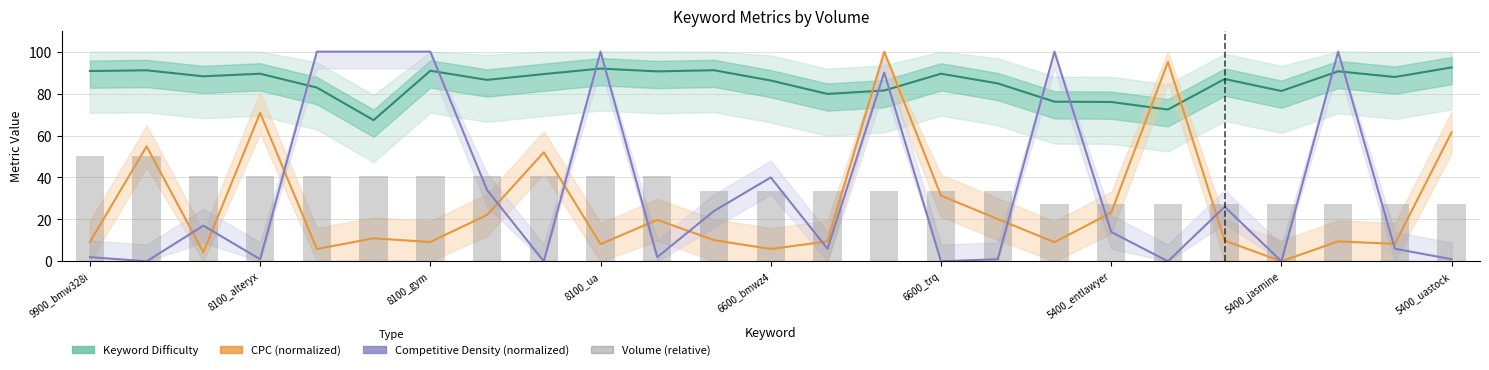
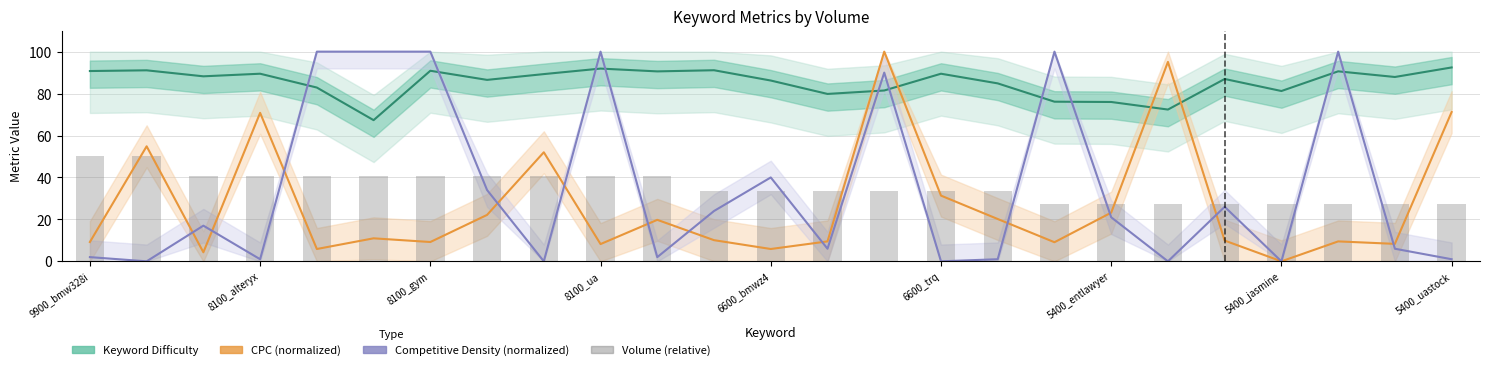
Competitive Density (normalized), 5400_entlawyer: 14 -> 21
CPC (normalized), 5400_uastock: 62 -> 71
